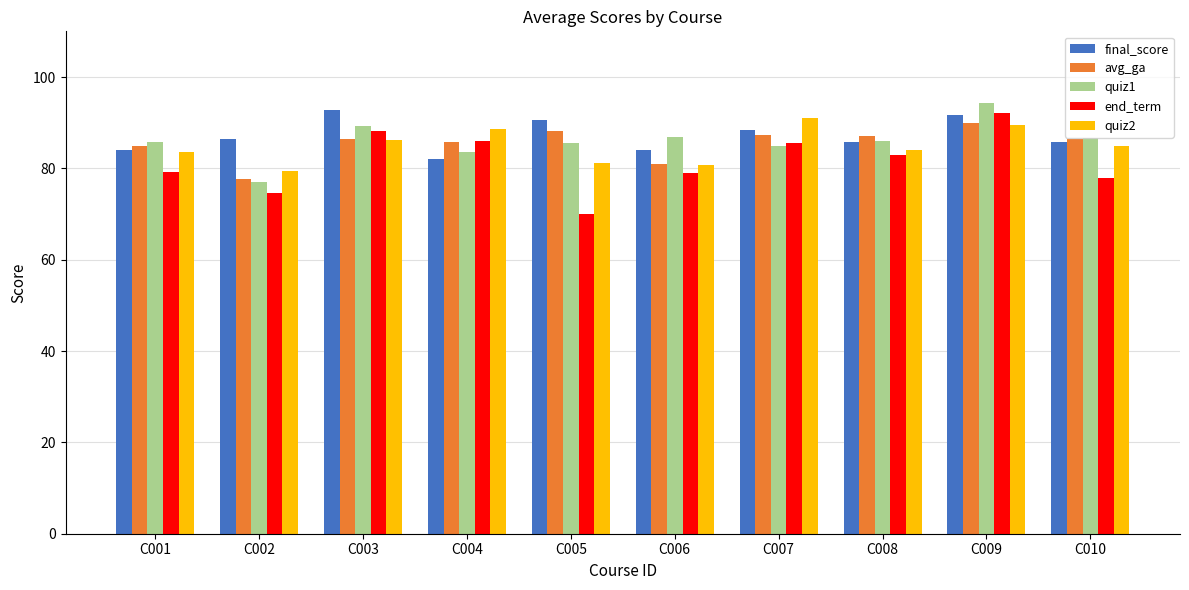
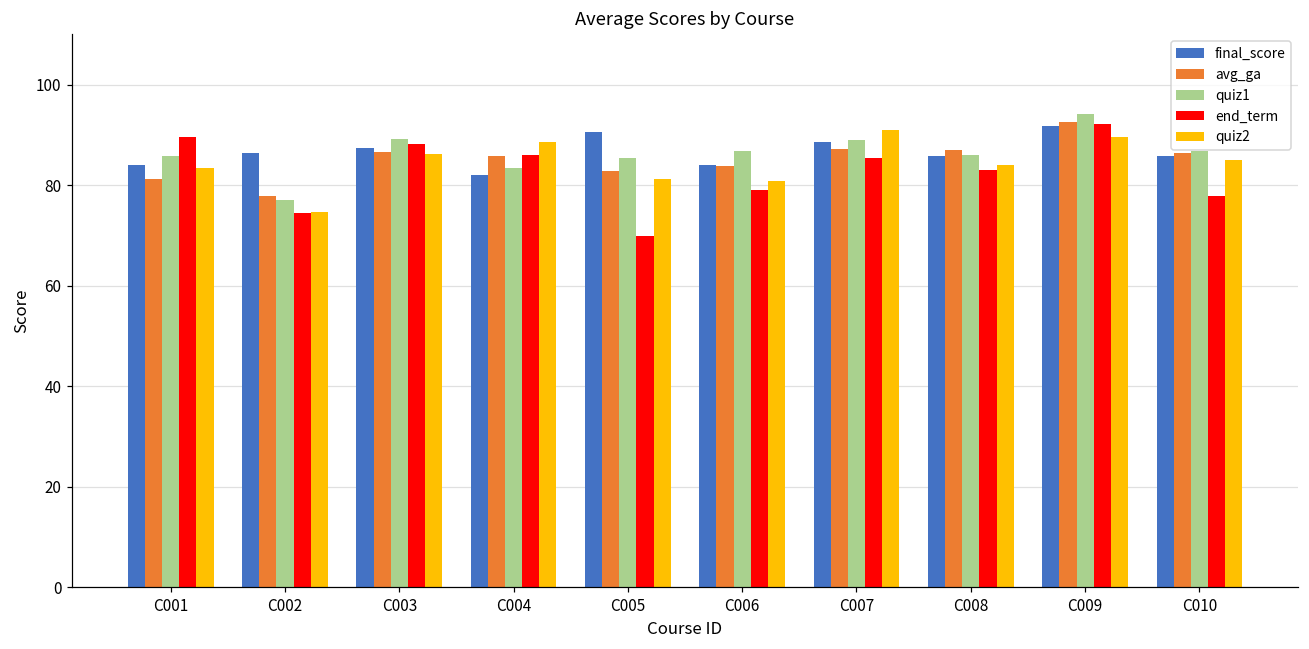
avg_ga, C001: 85 -> 81
end_term, C001: 79 -> 90
quiz2, C002: 80 -> 75
final_score, C003: 93 -> 88
avg_ga, C005: 88 -> 83
avg_ga, C006: 81 -> 84
quiz1, C007: 85 -> 89
avg_ga, C009: 90 -> 93
